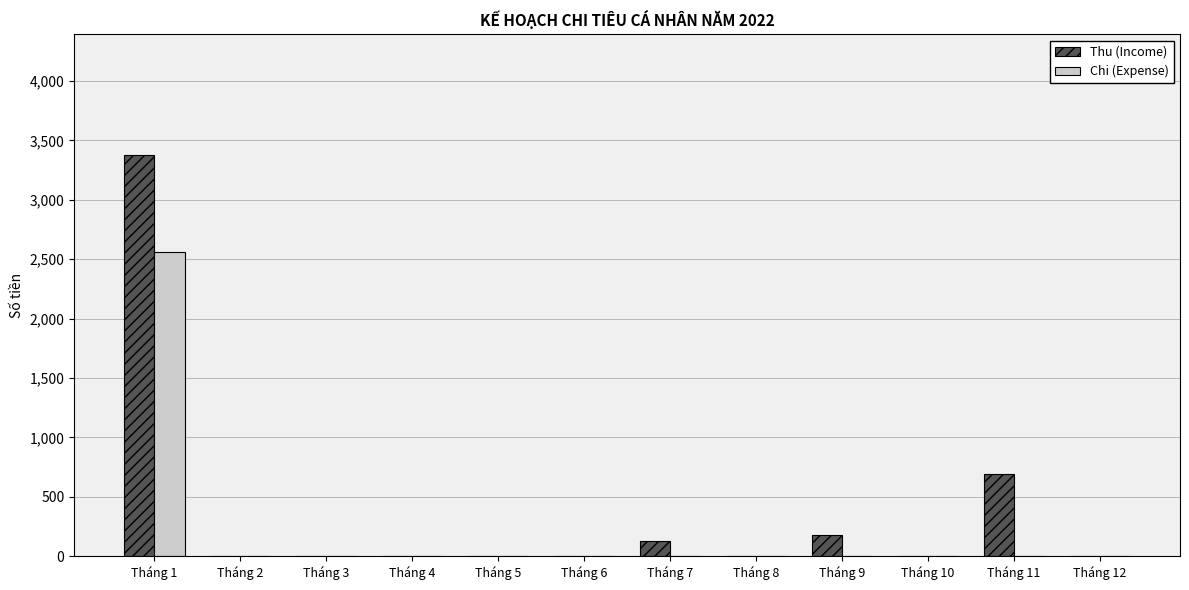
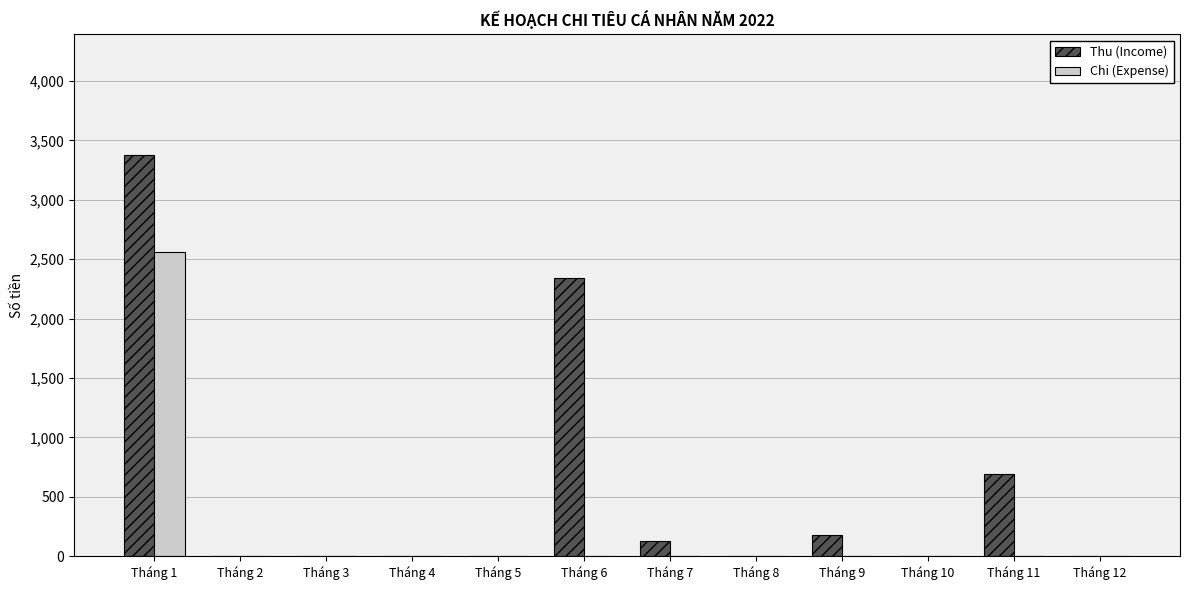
Thu (Income), Tháng 6: 0 -> 2,340
